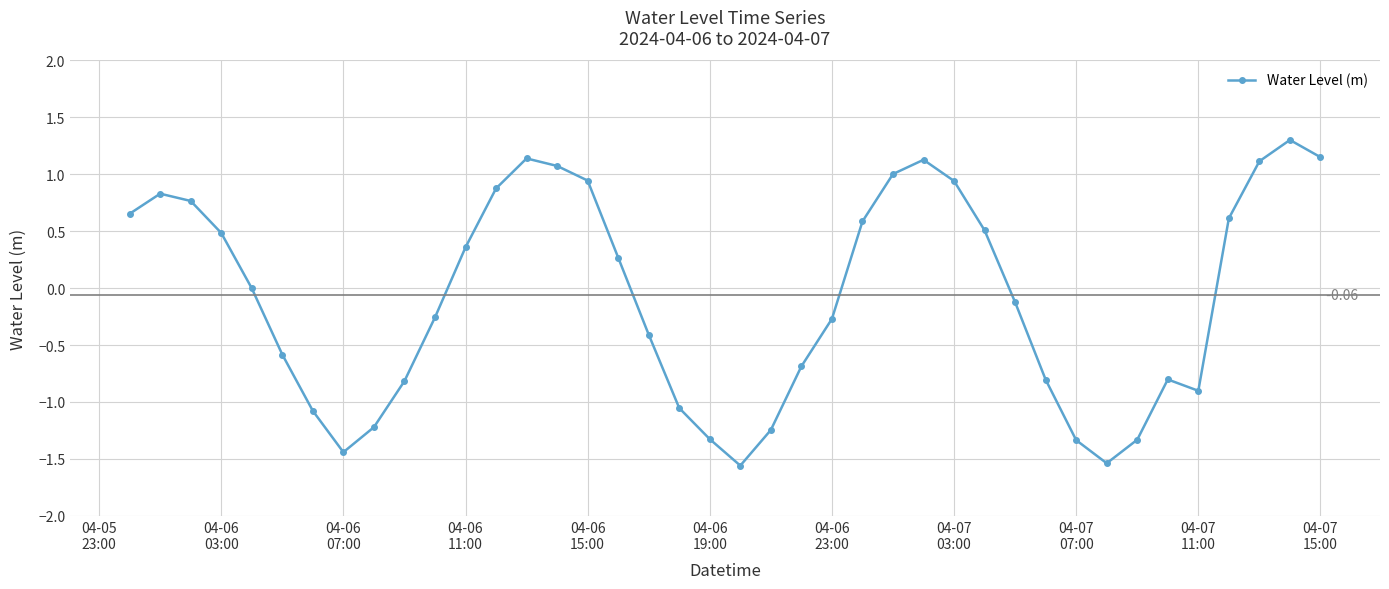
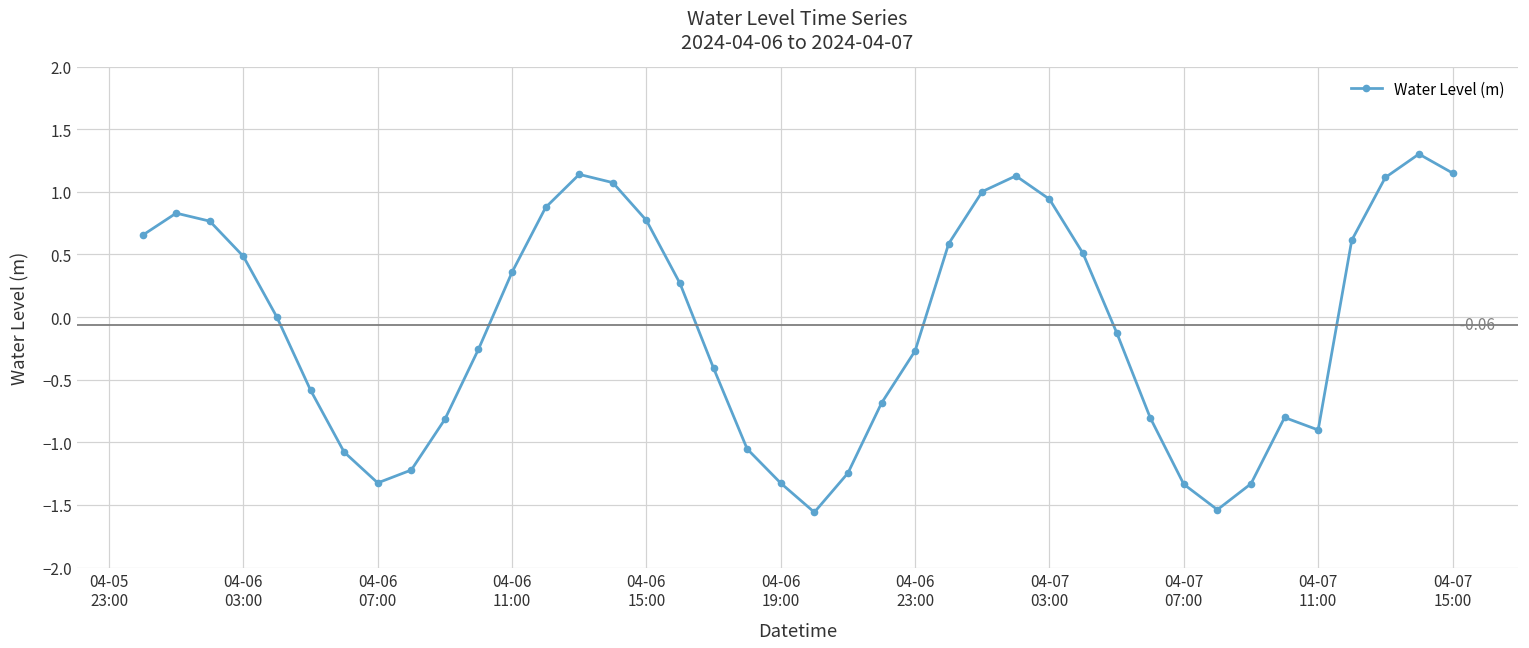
04-06 07:00: -1.44 -> -1.32
04-06 15:00: 0.95 -> 0.77
